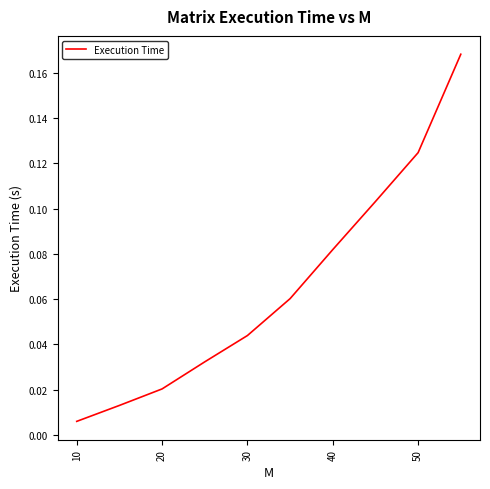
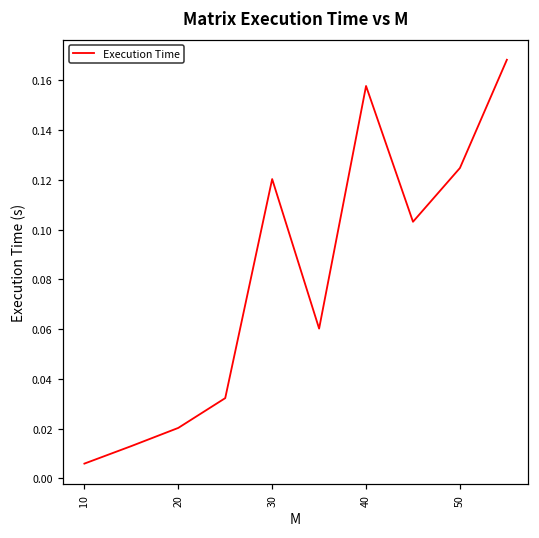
30: 0.044 -> 0.120
40: 0.082 -> 0.158
